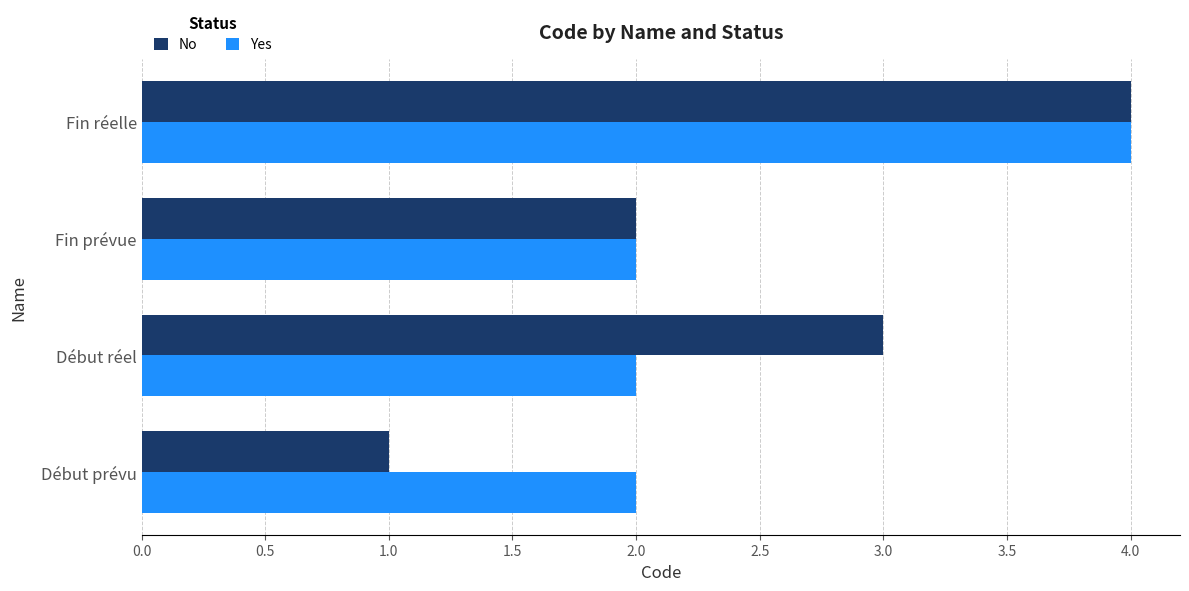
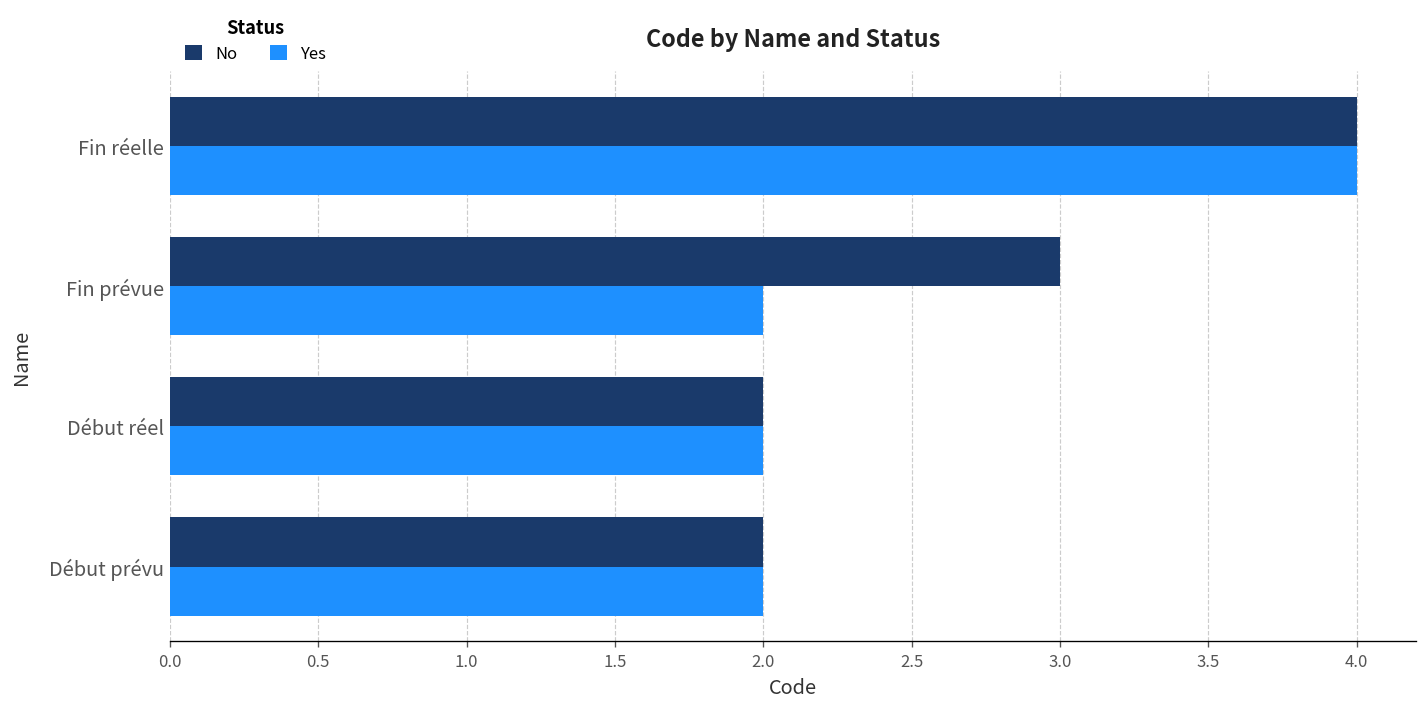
No, Fin prévue: 2 -> 3
No, Début réel: 3 -> 2
No, Début prévu: 1 -> 2
